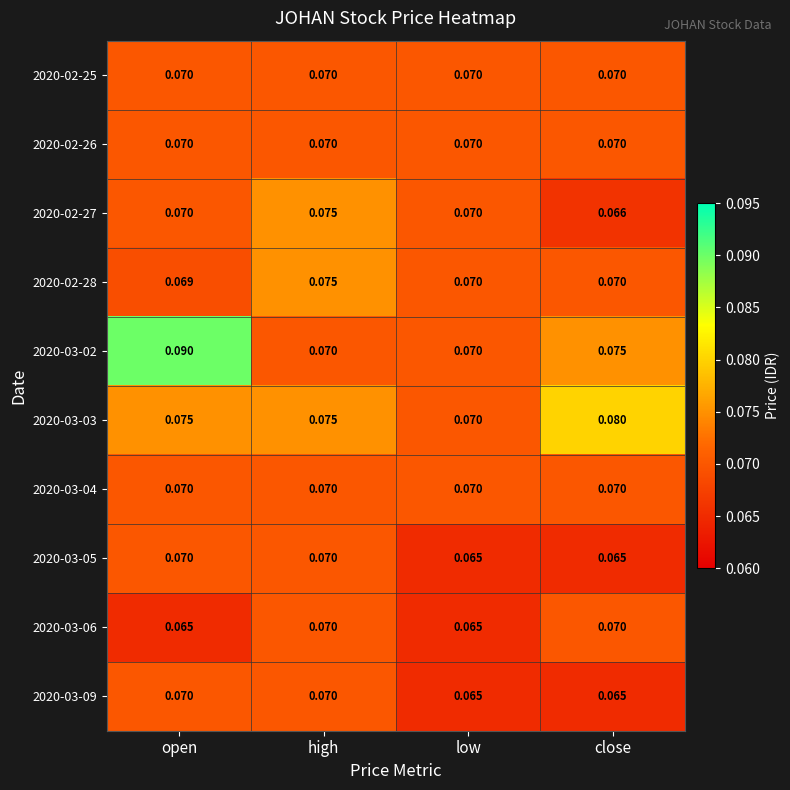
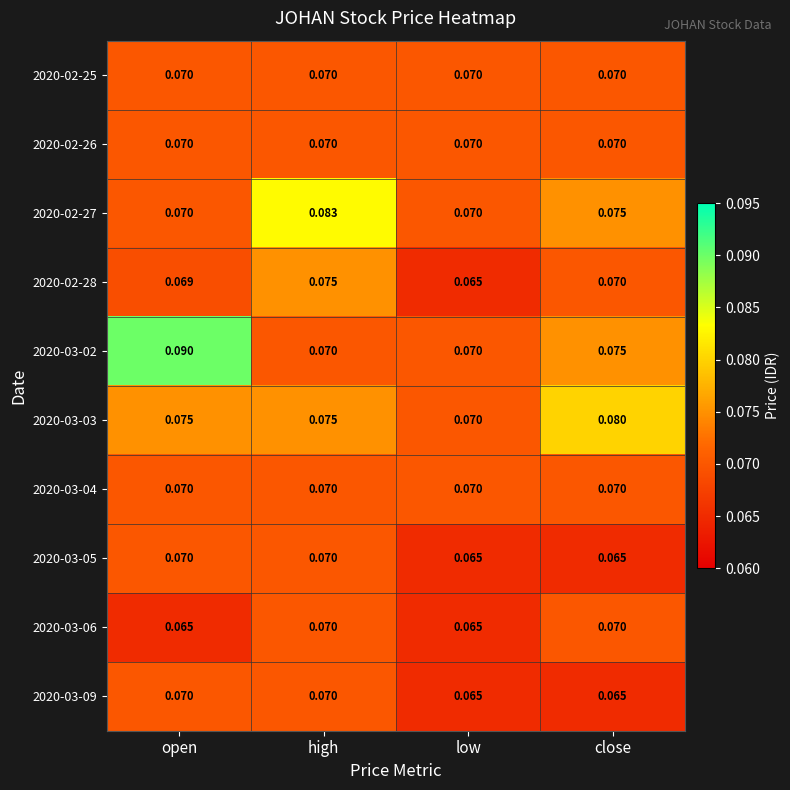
2020-02-27, high: 0.075 -> 0.083
2020-02-27, close: 0.066 -> 0.075
2020-02-28, low: 0.070 -> 0.065
